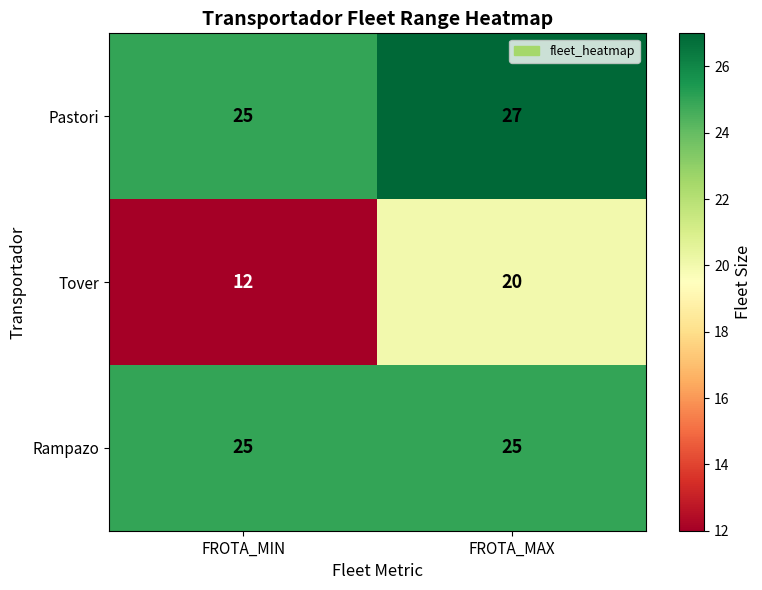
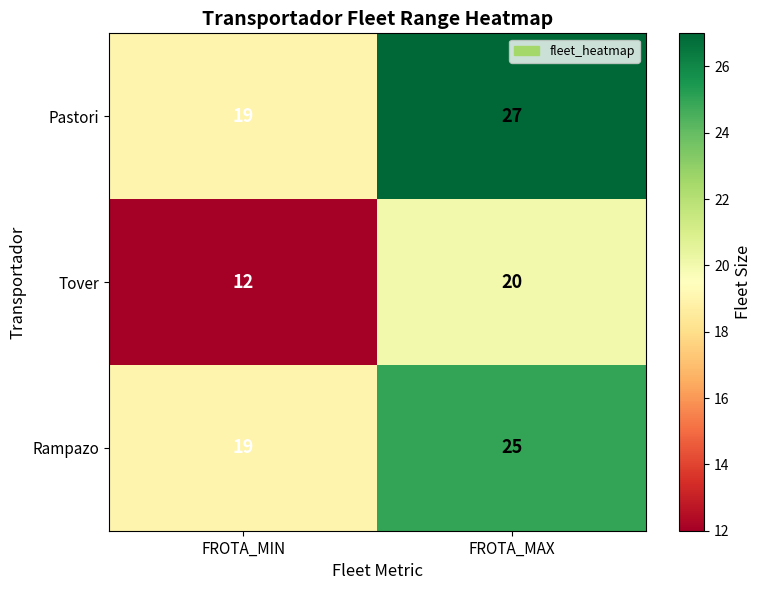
Pastori, FROTA_MIN: 25 -> 19
Rampazo, FROTA_MIN: 25 -> 19
